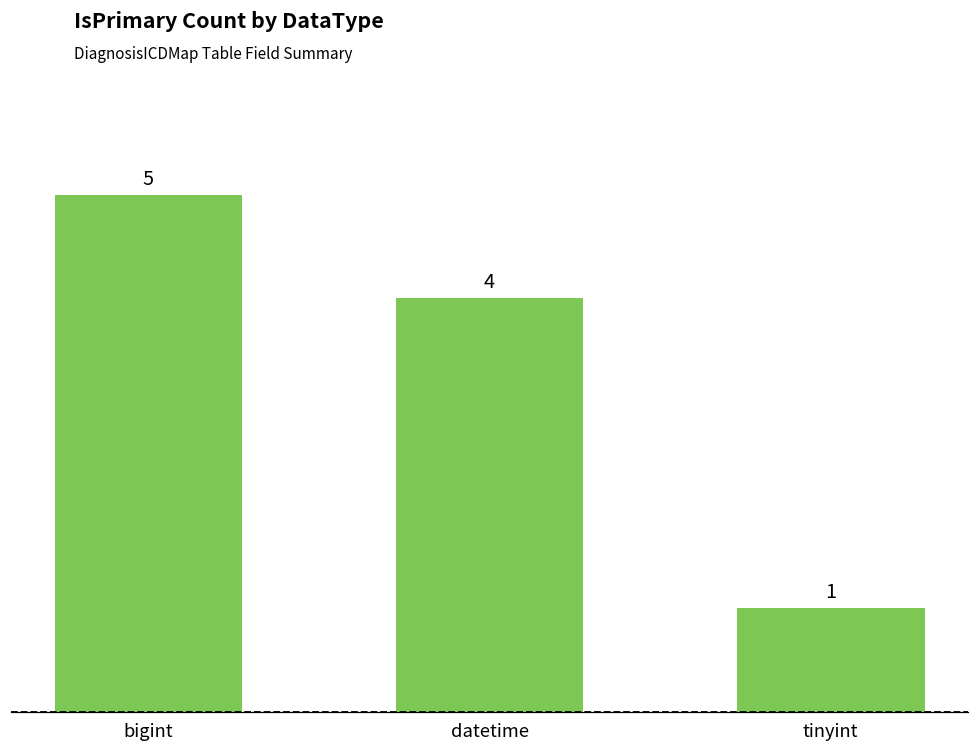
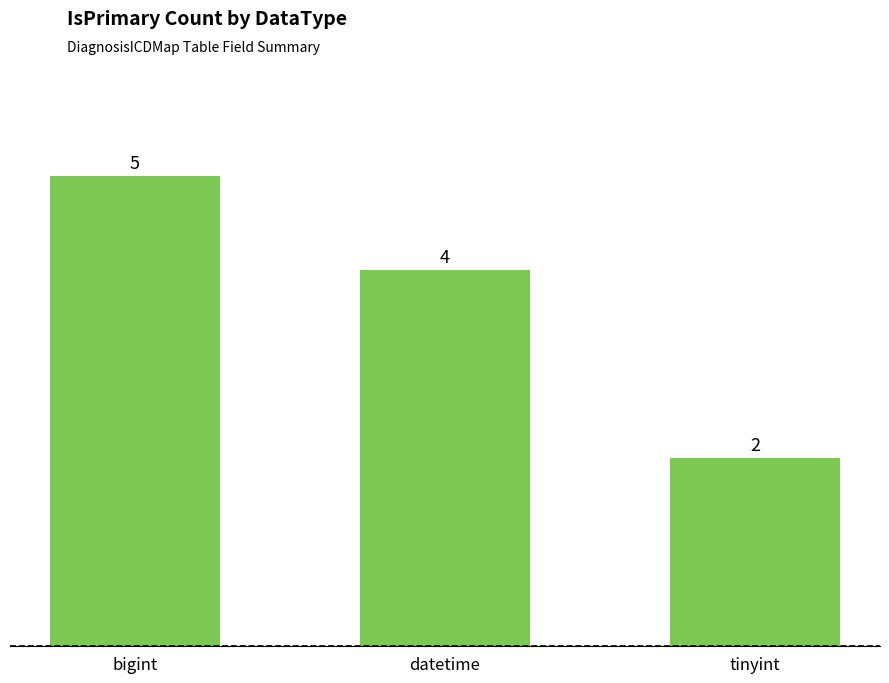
tinyint: 1 -> 2
